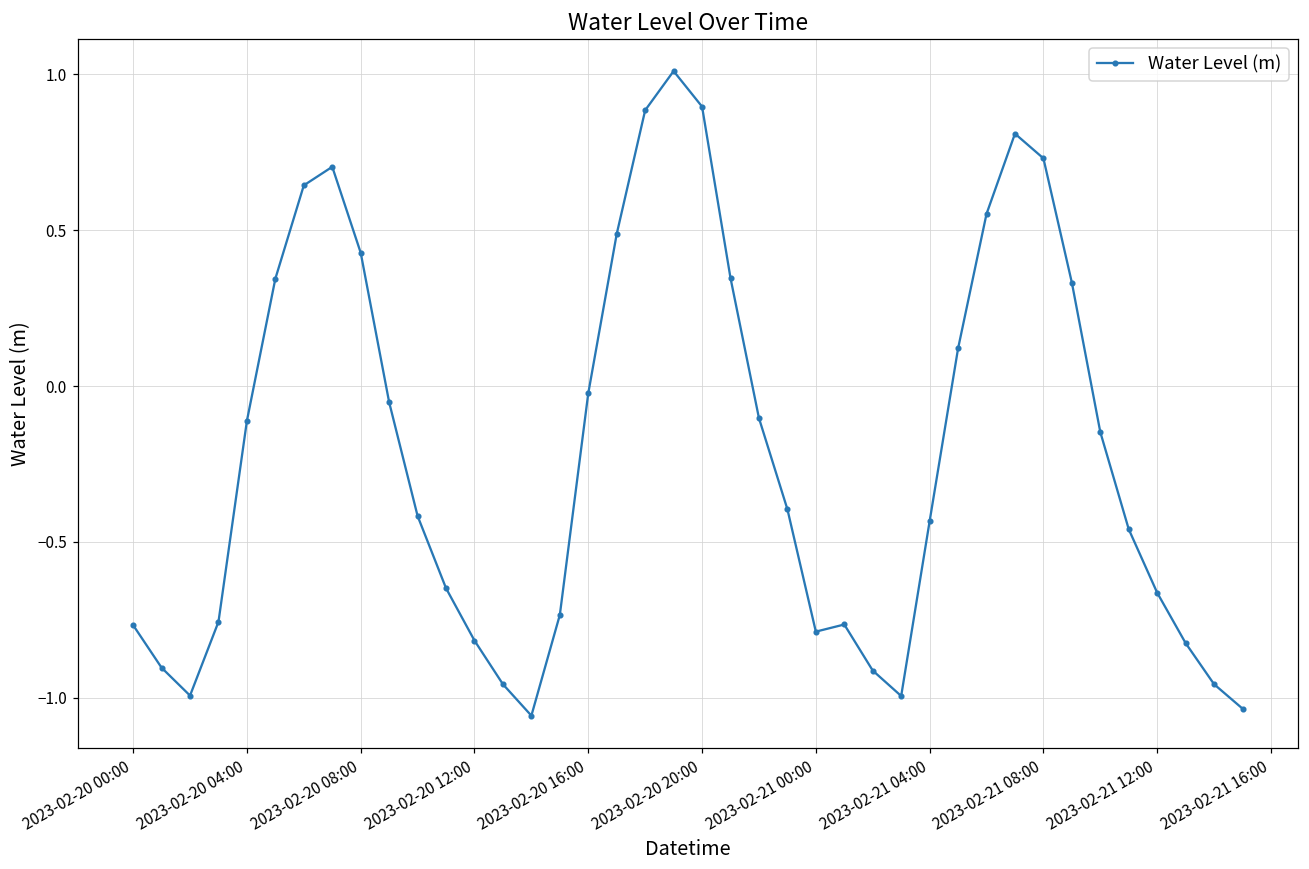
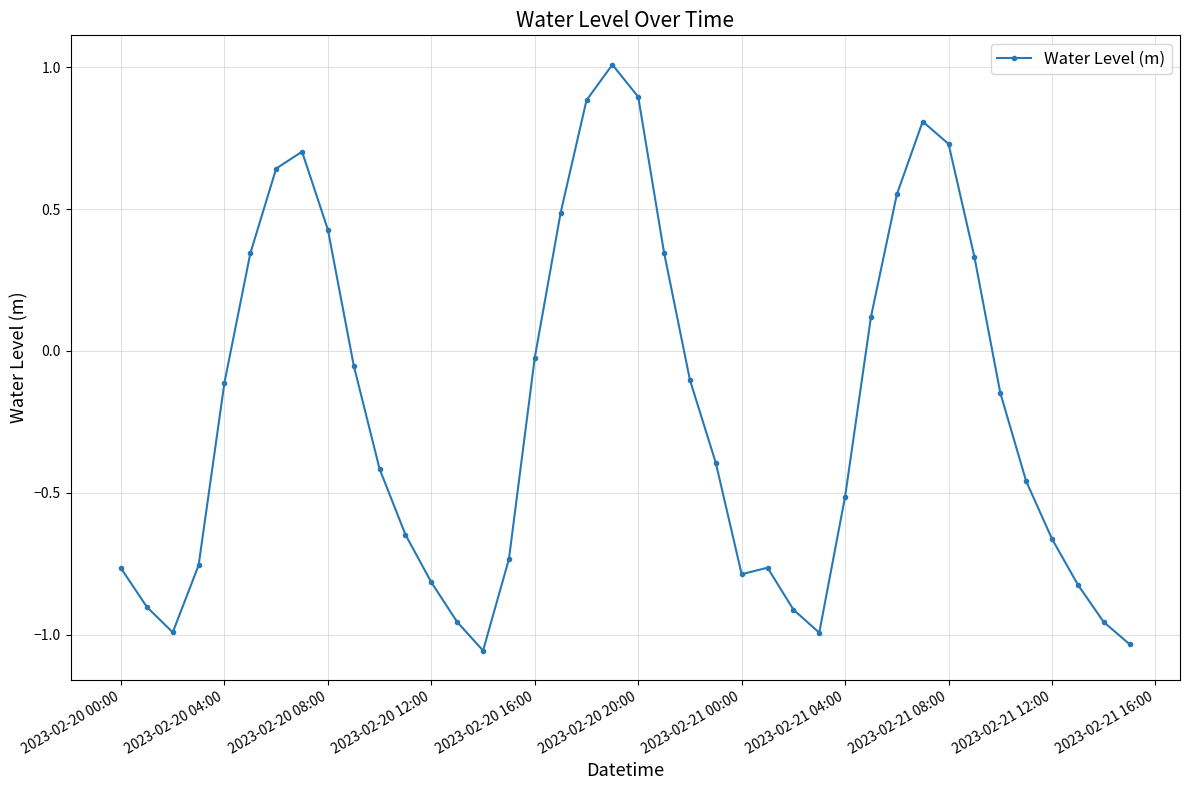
2023-02-21 04:00: -0.43 -> -0.51
